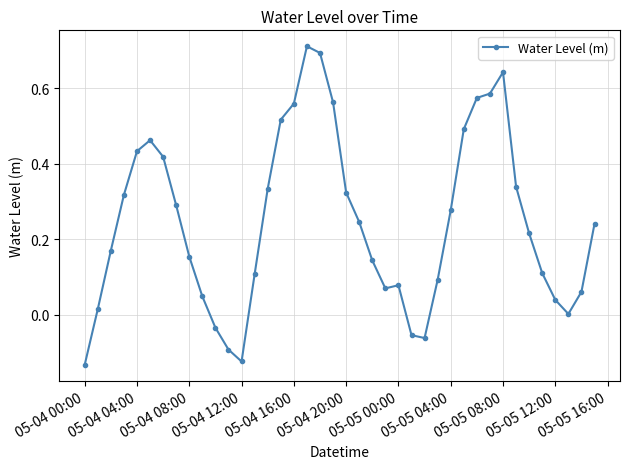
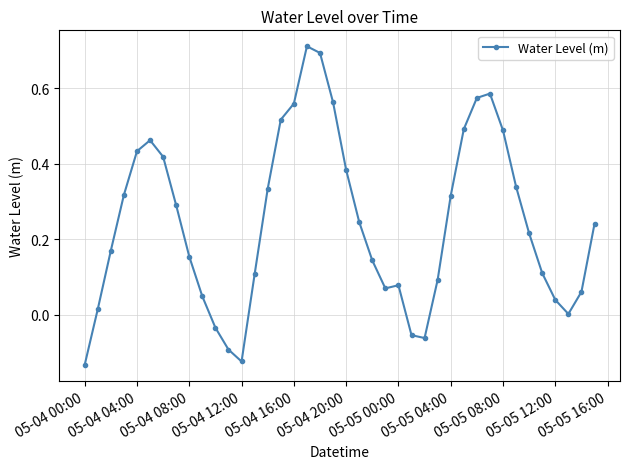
05-04 20:00: 0.32 -> 0.38
05-05 04:00: 0.28 -> 0.32
05-05 08:00: 0.64 -> 0.49
